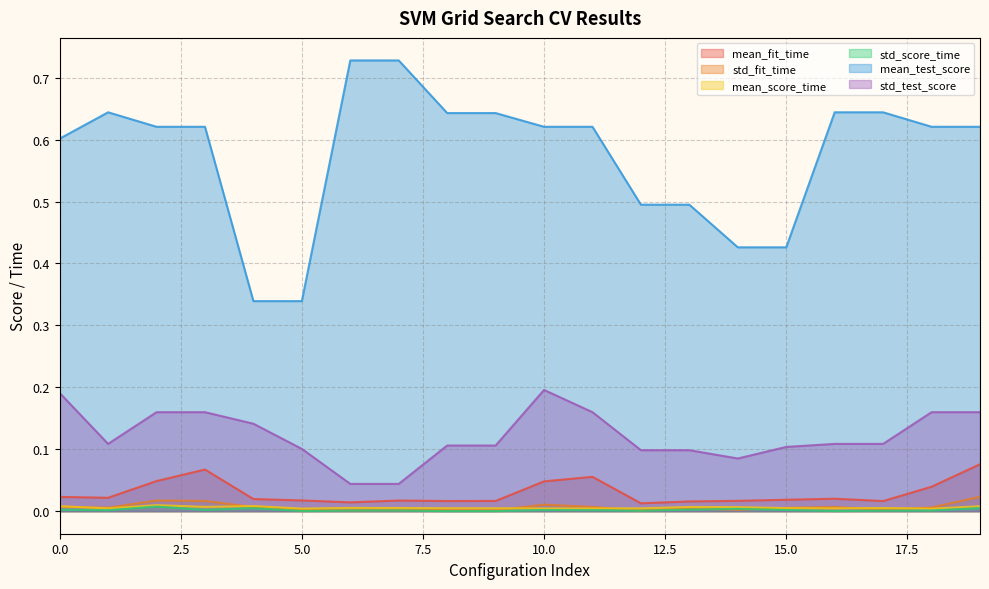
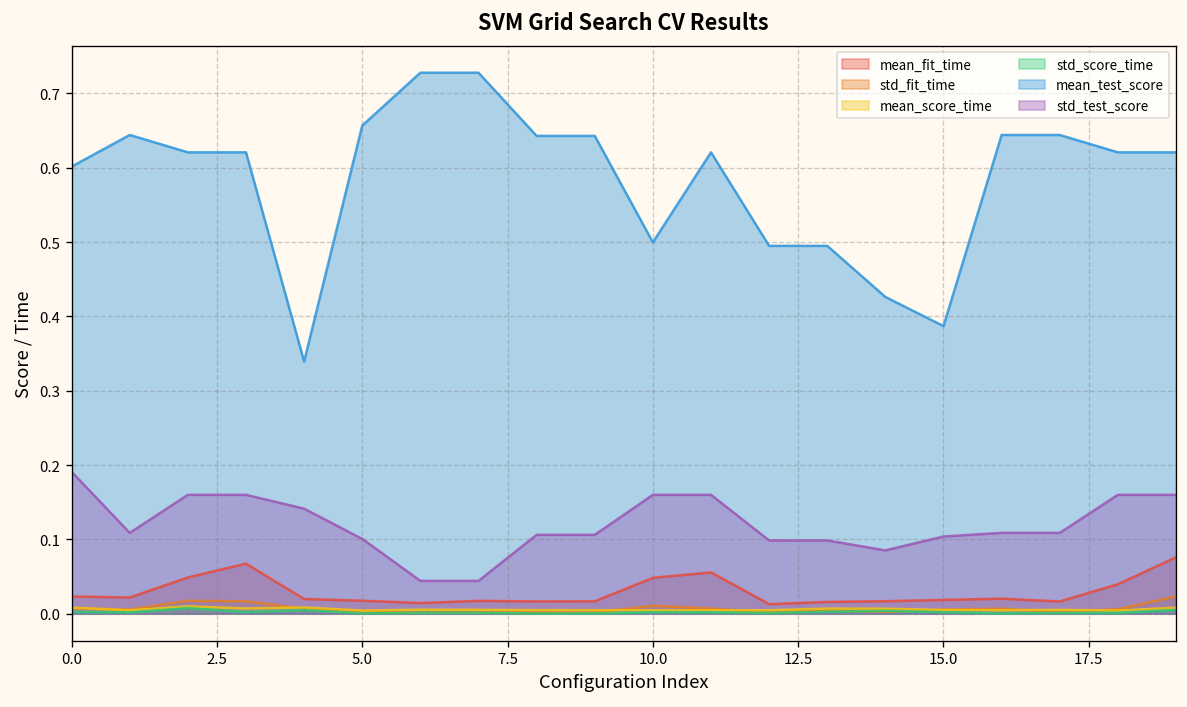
mean_test_score, 5.0: 0.34 -> 0.66
mean_test_score, 10.0: 0.62 -> 0.50
std_test_score, 10.0: 0.20 -> 0.16
mean_test_score, 15.0: 0.43 -> 0.39
